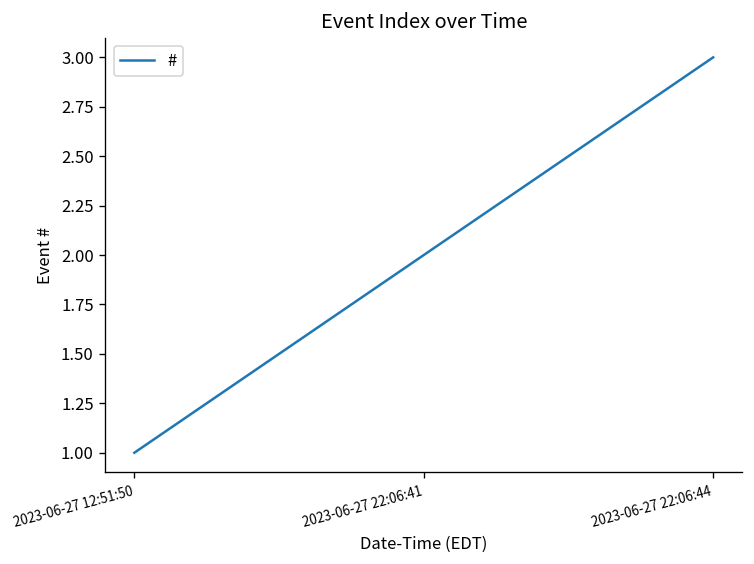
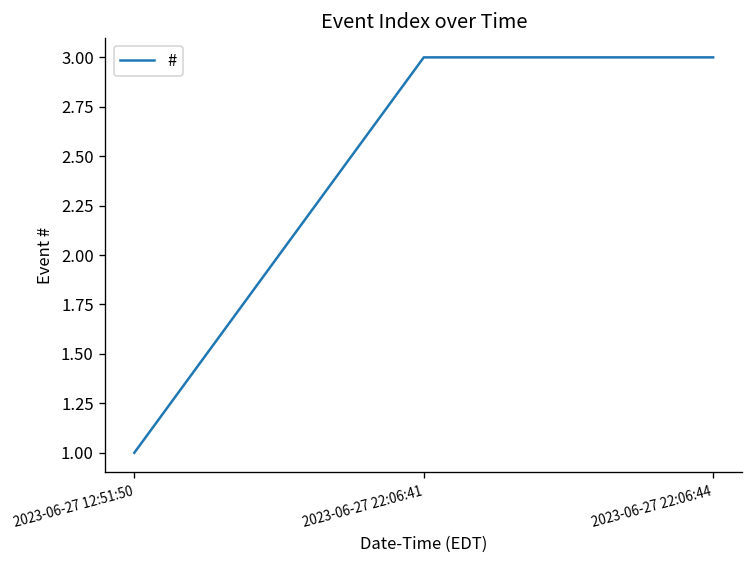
2023-06-27 22:06:41: 2 -> 3
